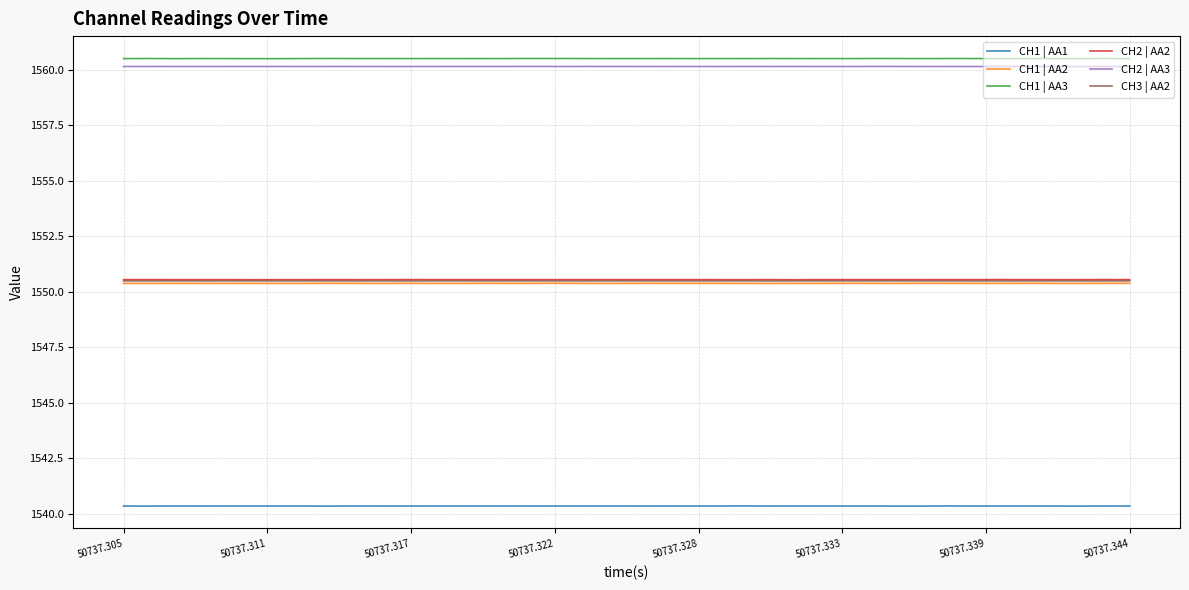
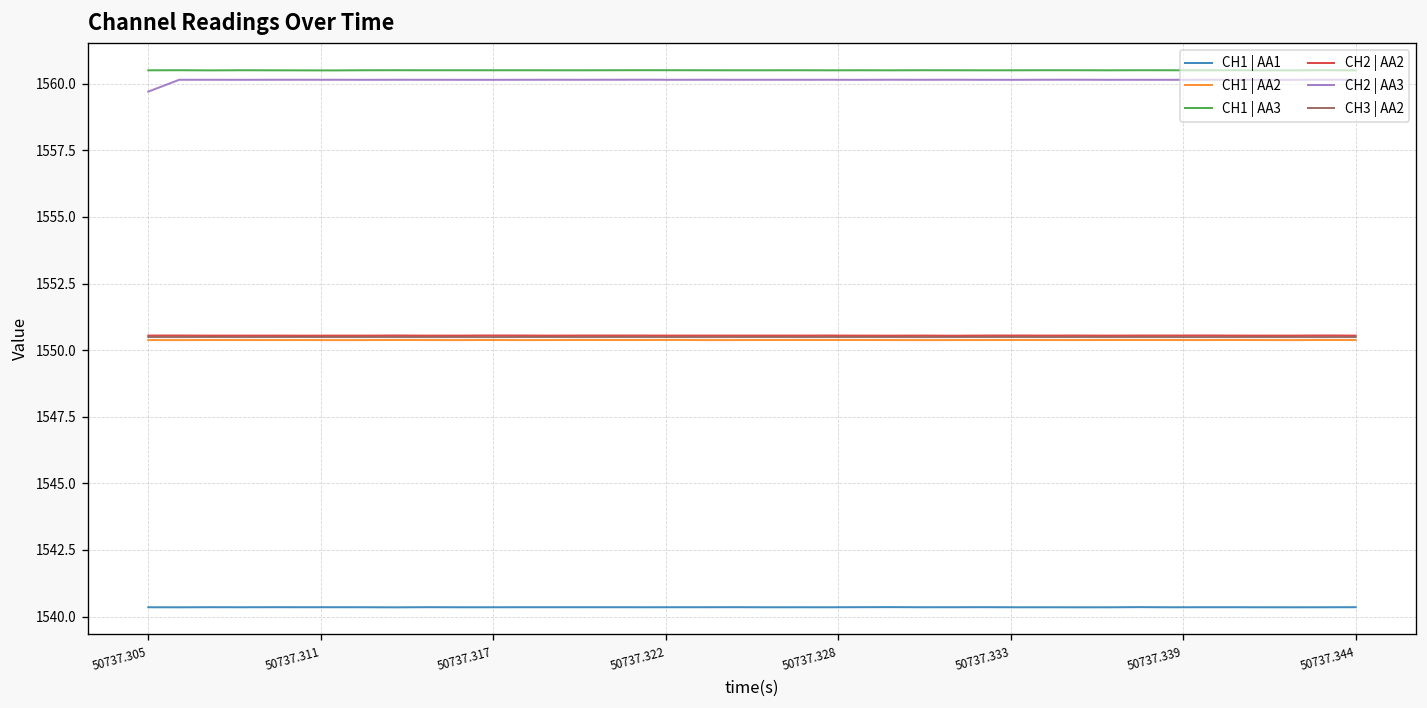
CH2 | AA3, 50737.305: 1560.1 -> 1559.7
